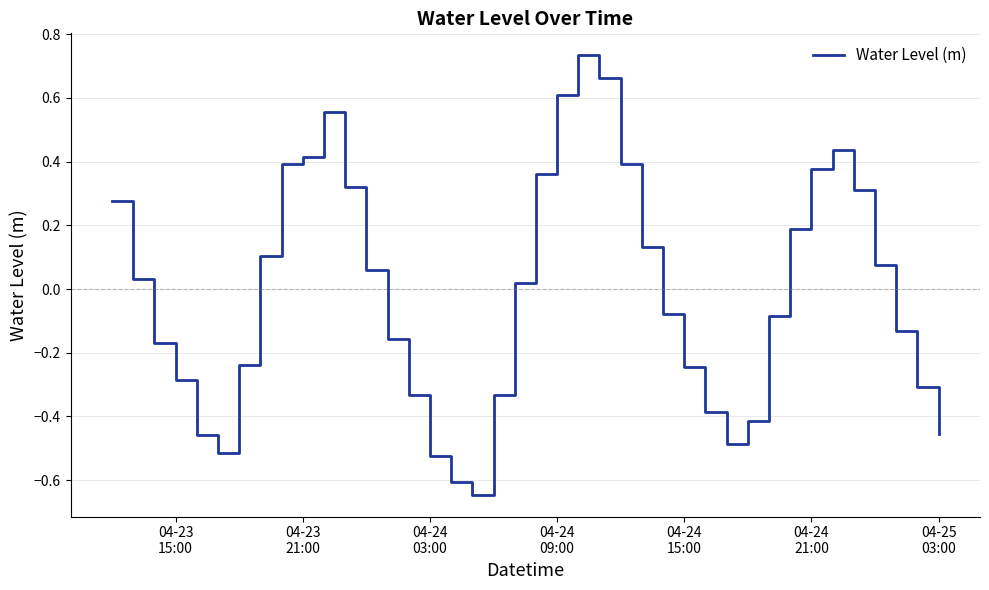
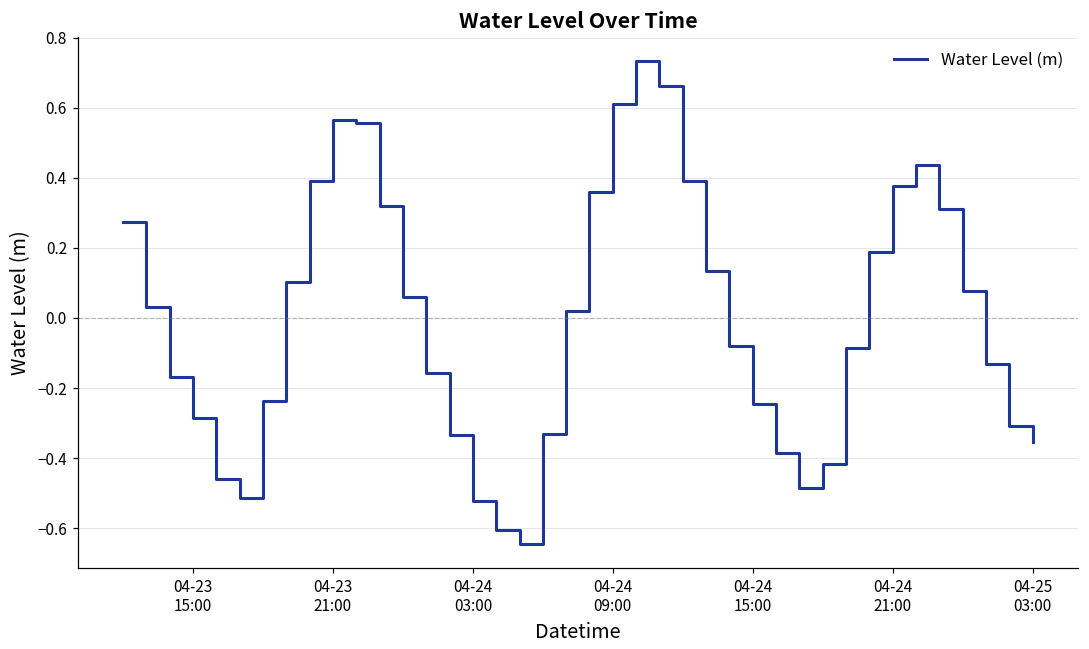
04-23 21:00: 0.41 -> 0.57
04-25 03:00: -0.46 -> -0.35
